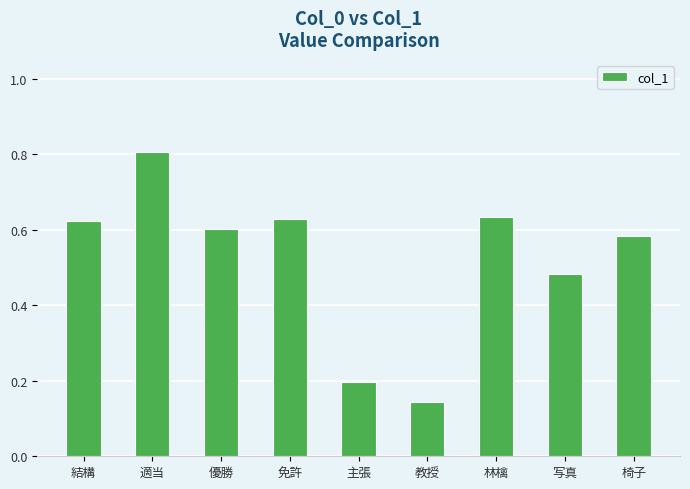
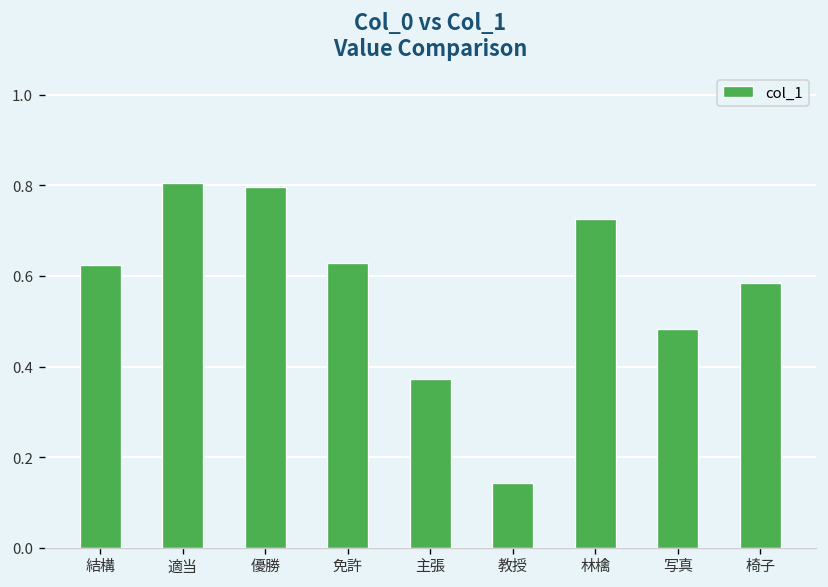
優勝: 0.60 -> 0.80
主張: 0.20 -> 0.37
林檎: 0.63 -> 0.73
